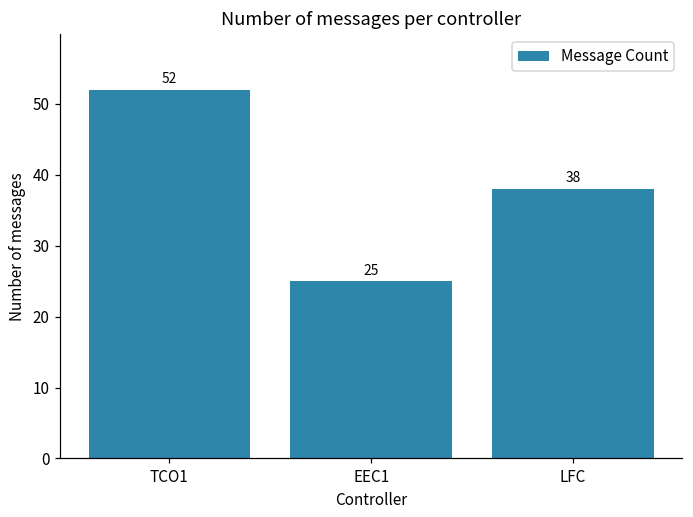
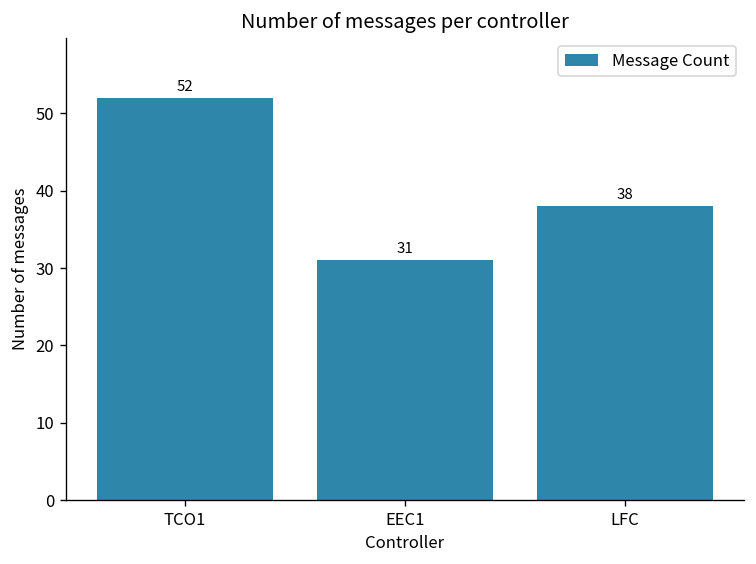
EEC1: 25 -> 31
